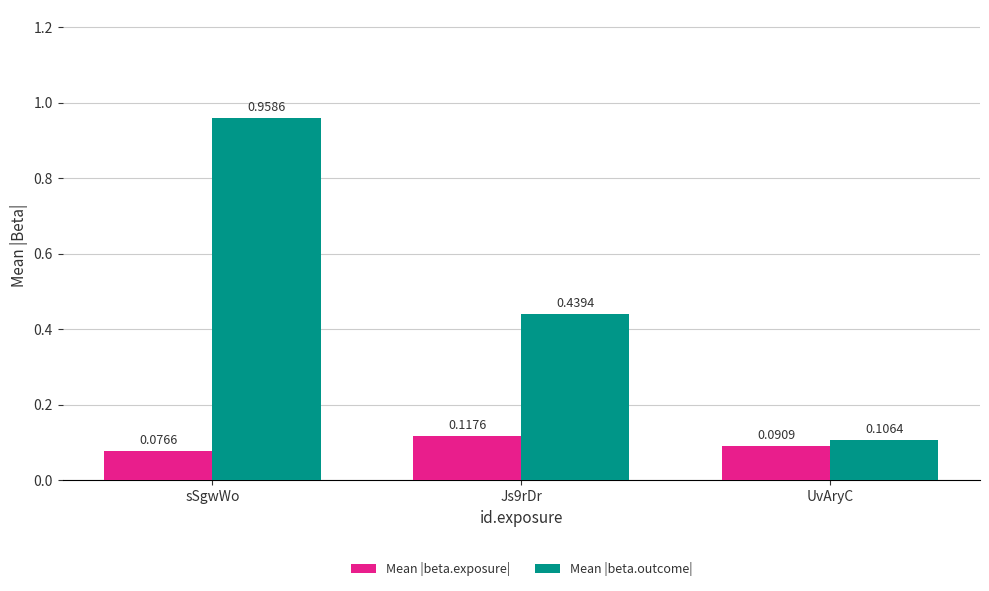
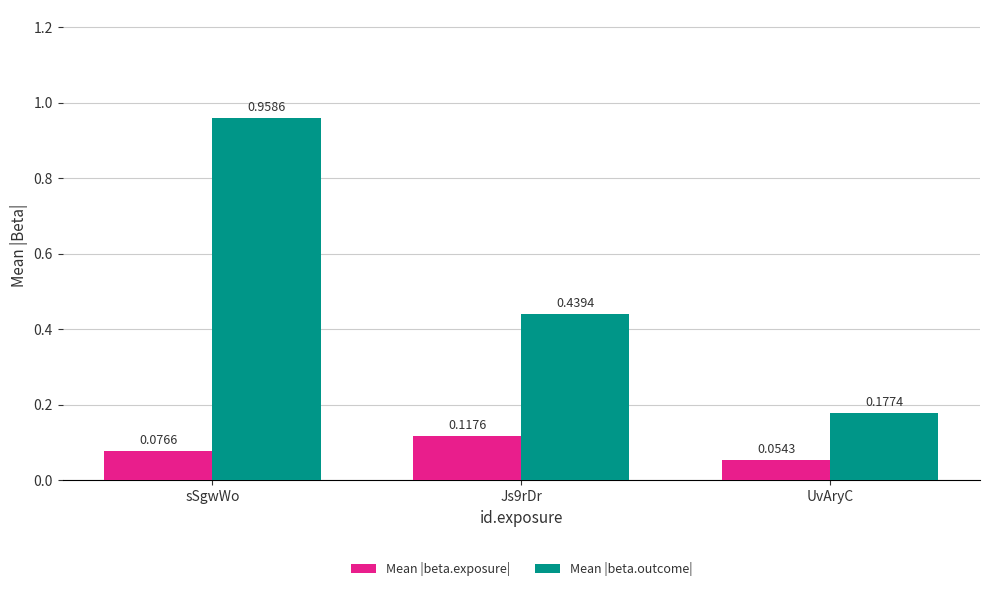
Mean |beta.exposure|, UvAryC: 0.0909 -> 0.0543
Mean |beta.outcome|, UvAryC: 0.1064 -> 0.1774
